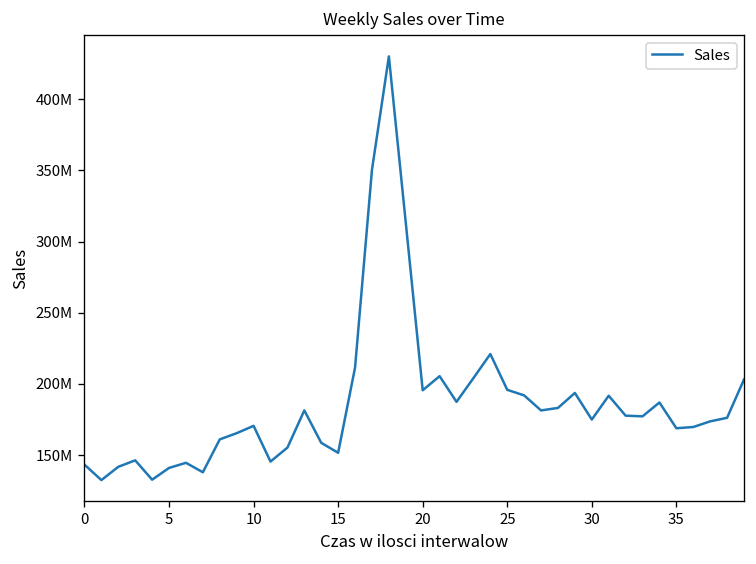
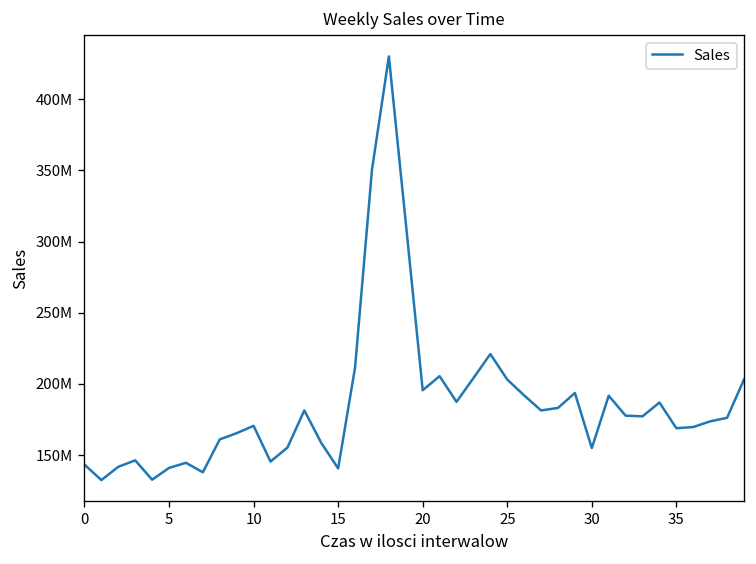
15: 152000000 -> 141000000
25: 196000000 -> 203000000
30: 175000000 -> 155000000
